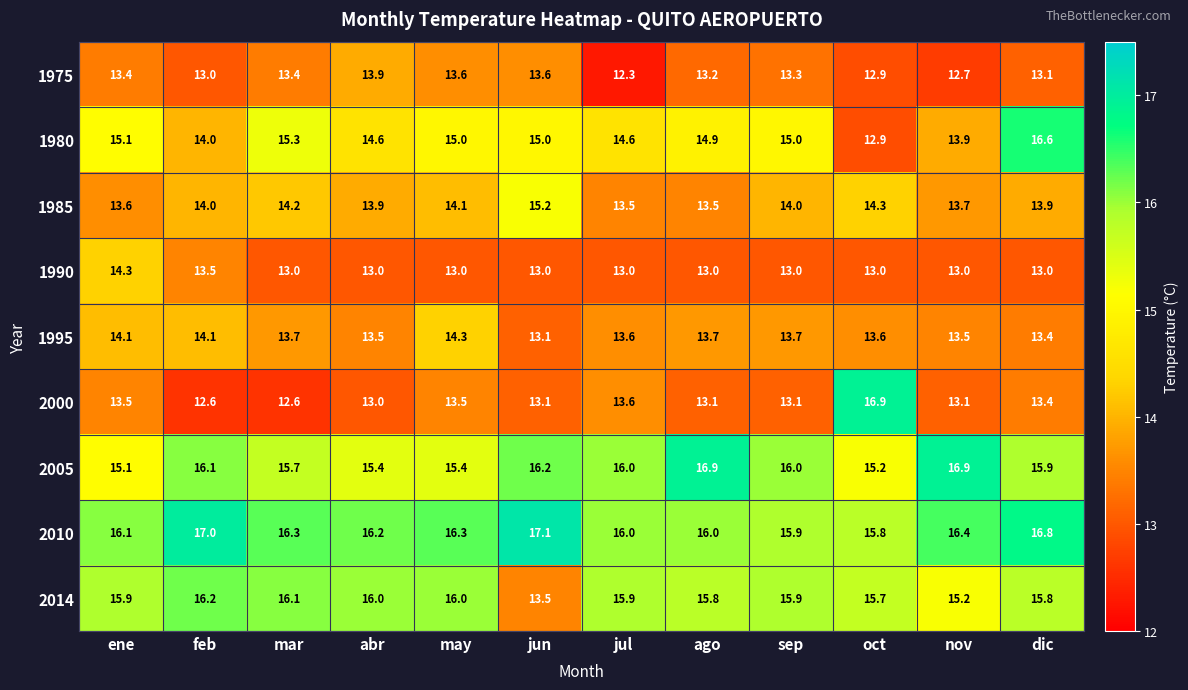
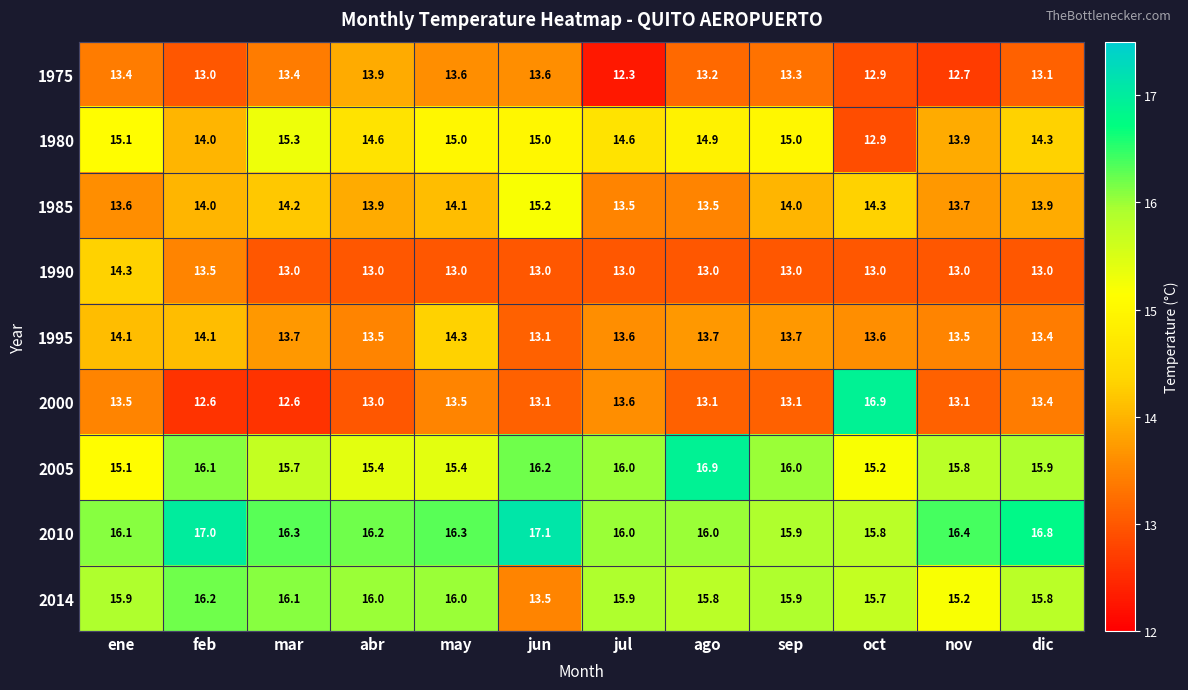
1980, dic: 16.6 -> 14.3
2005, nov: 16.9 -> 15.8
